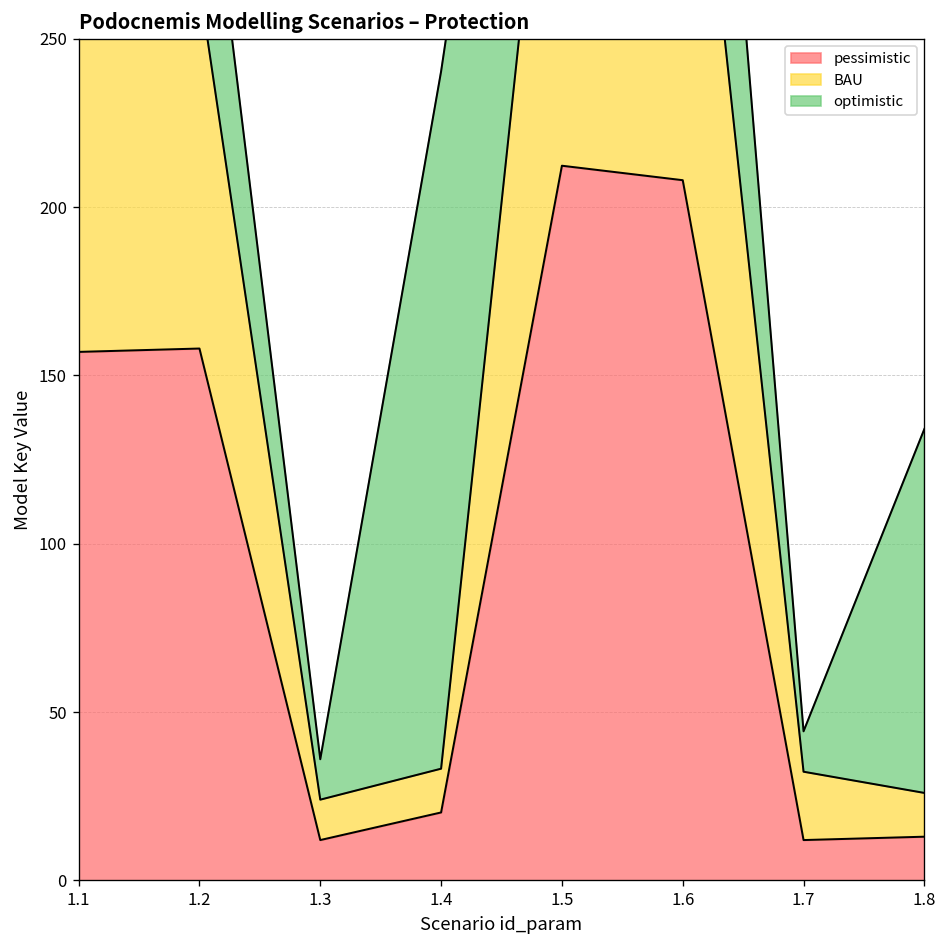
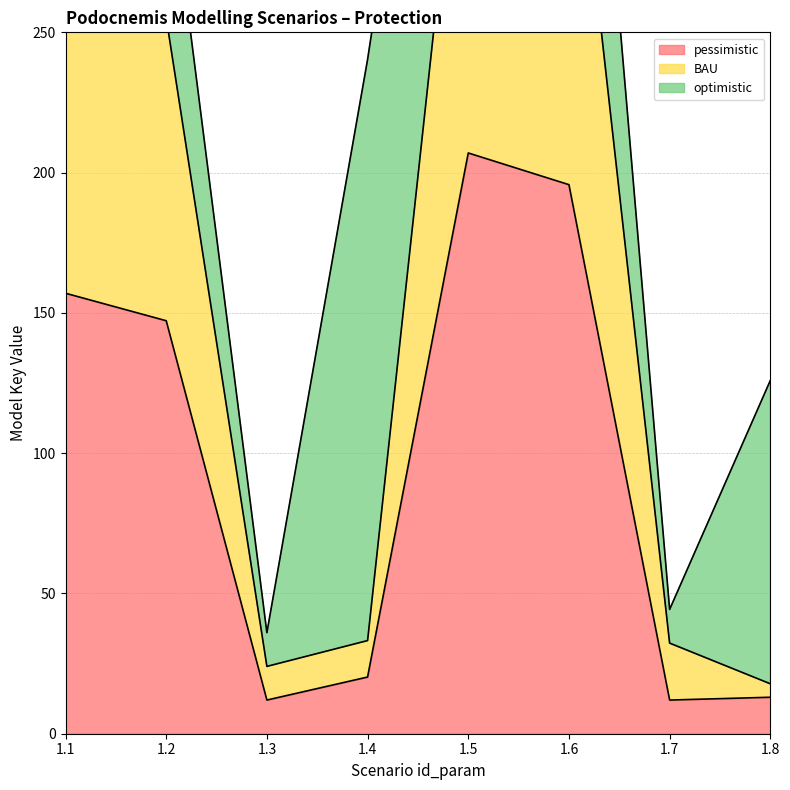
pessimistic, 1.2: 158 -> 147
pessimistic, 1.5: 212 -> 207
pessimistic, 1.6: 208 -> 196
BAU, 1.8: 13 -> 5
